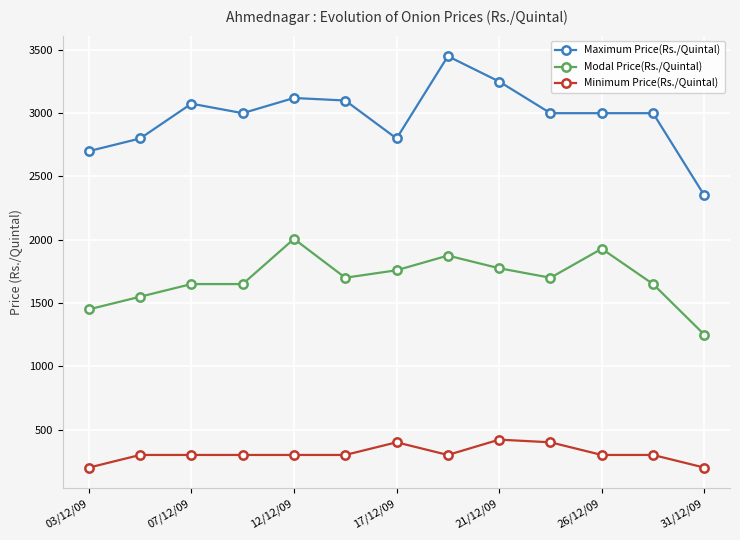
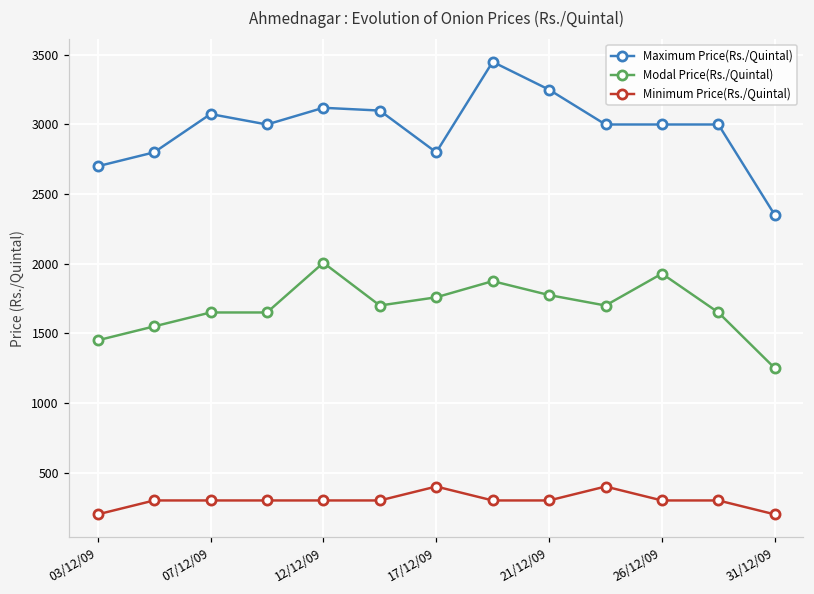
Minimum Price(Rs./Quintal), 21/12/09: 420 -> 300
